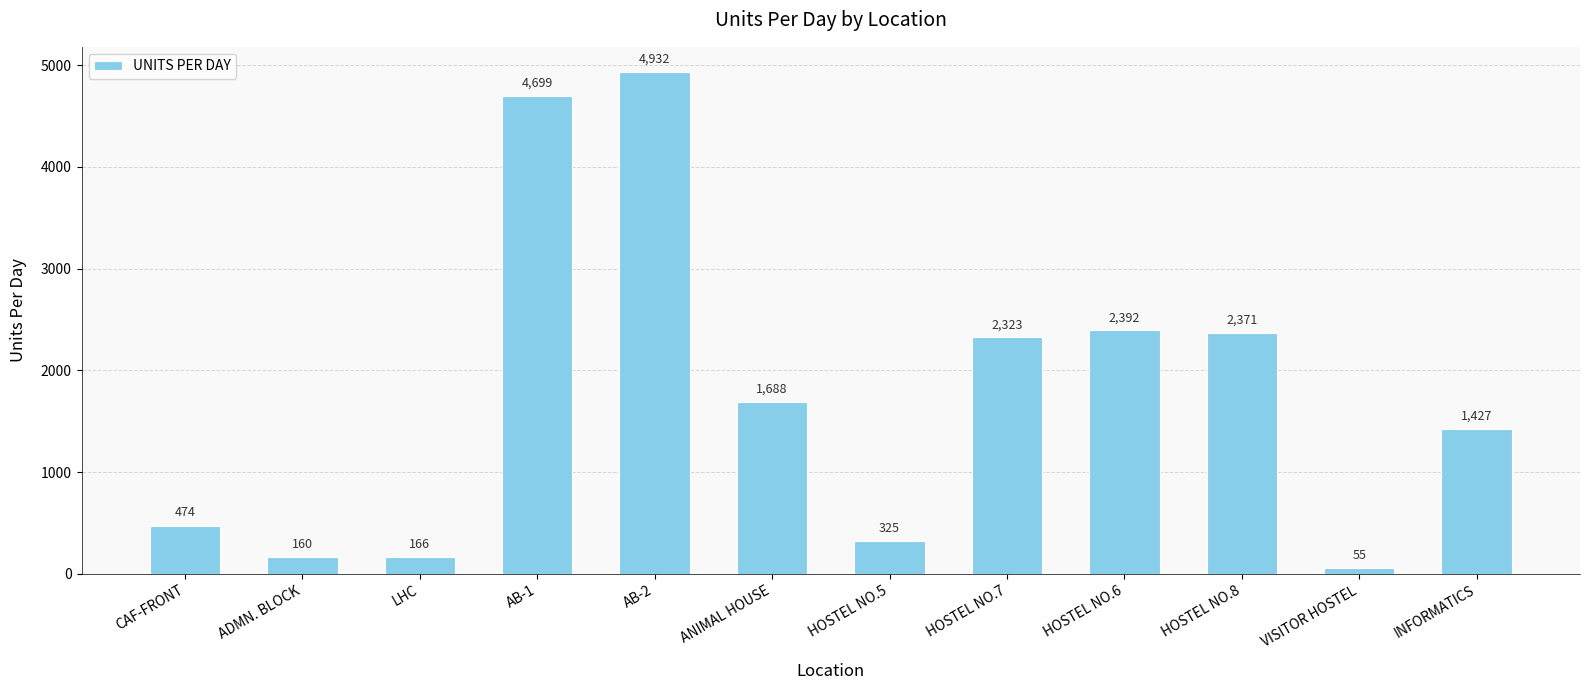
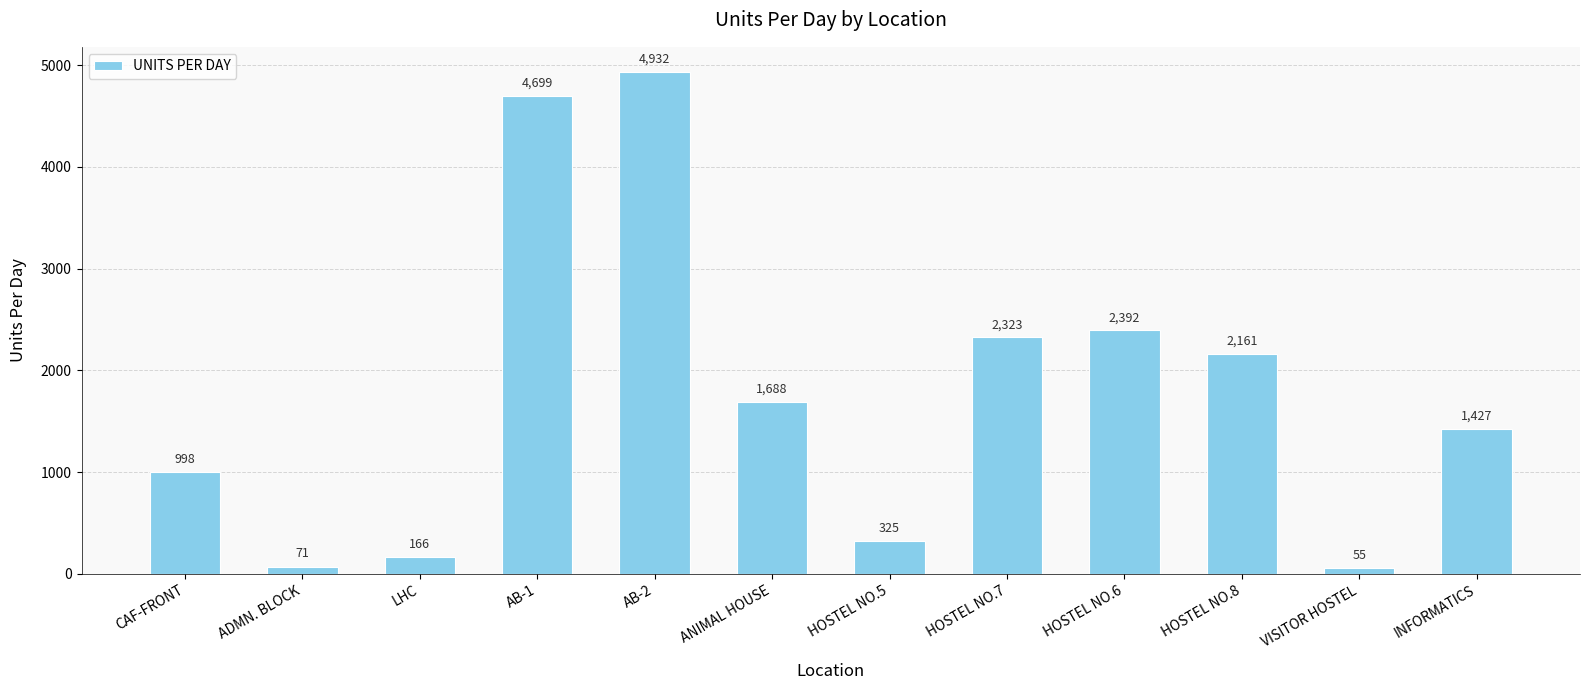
CAF-FRONT: 474 -> 998
ADMN. BLOCK: 160 -> 71
HOSTEL NO.8: 2,371 -> 2,161
